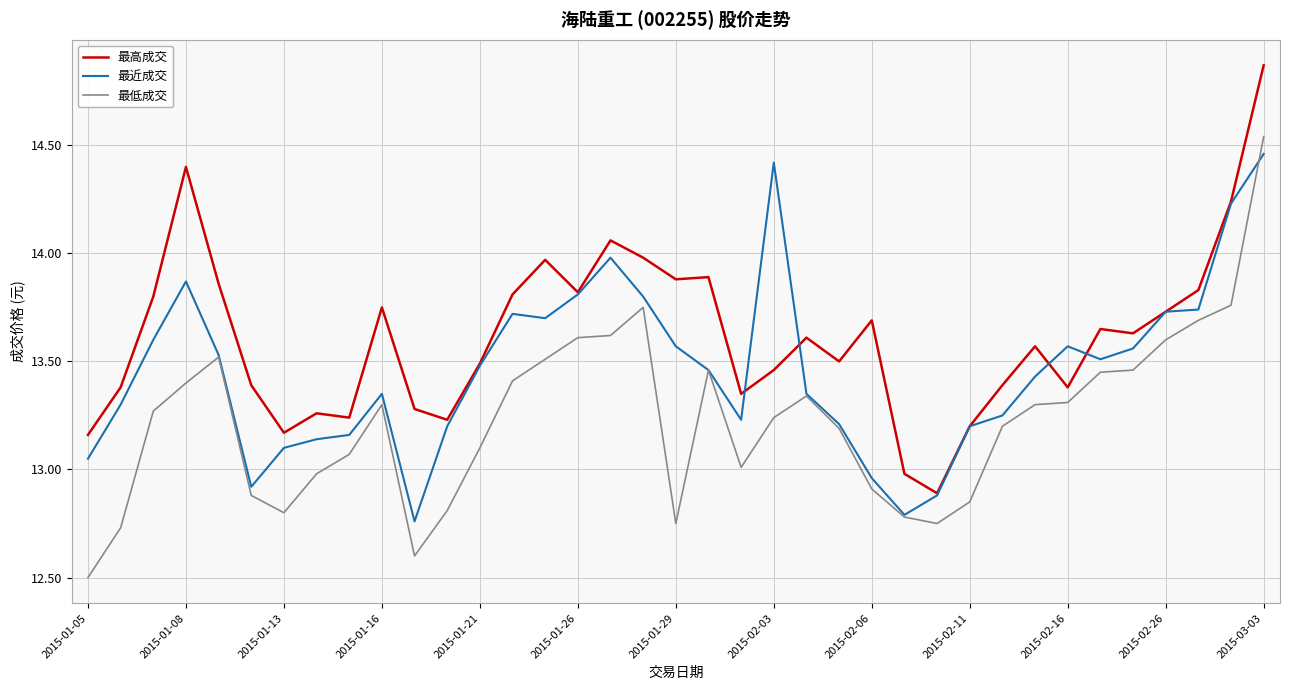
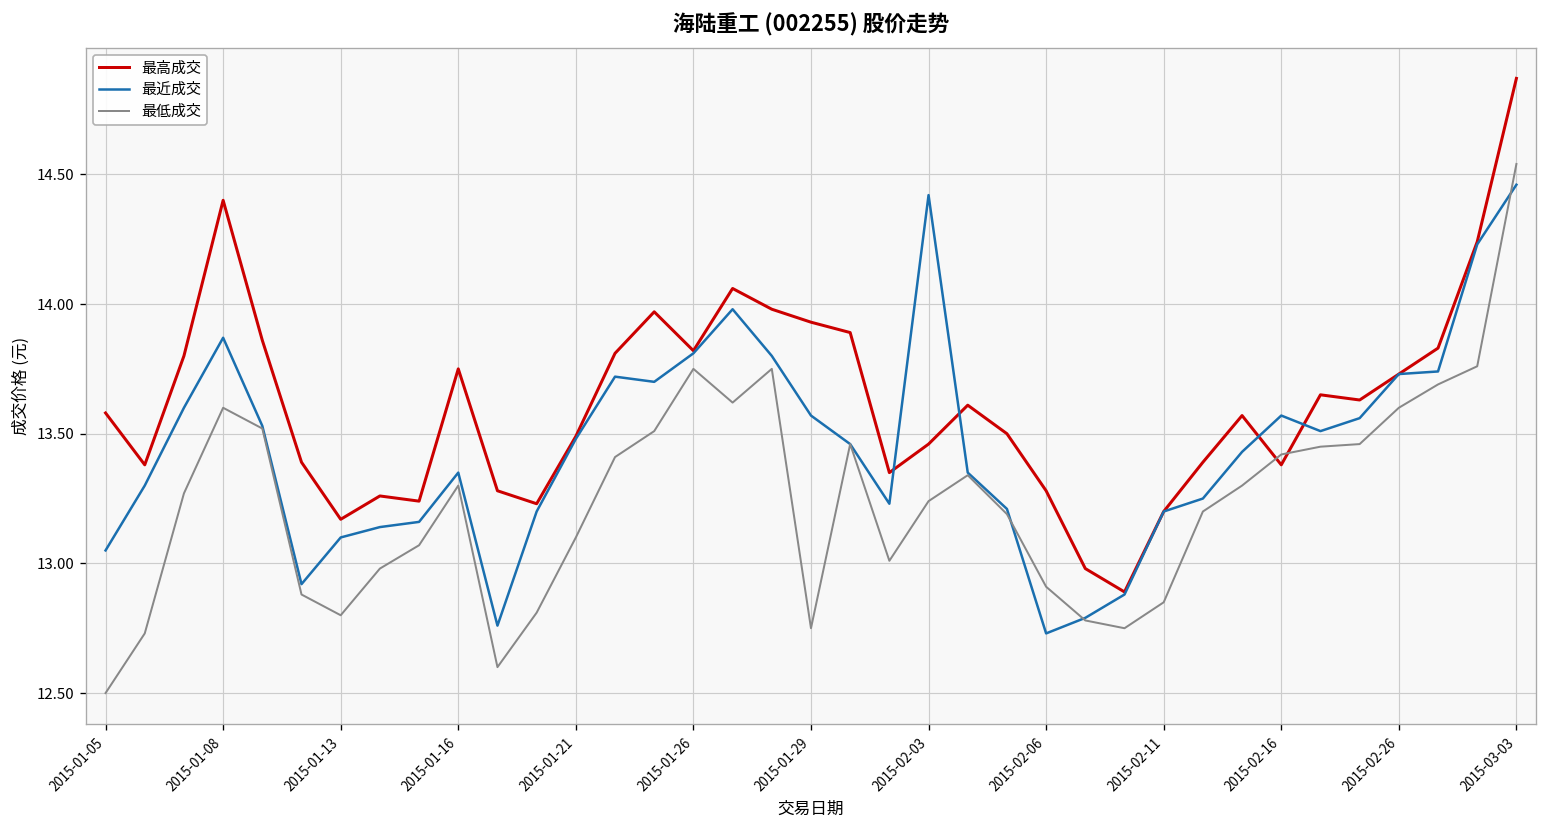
最高成交, 2015-01-05: 13.16 -> 13.58
最低成交, 2015-01-08: 13.4 -> 13.6
最低成交, 2015-01-26: 13.61 -> 13.75
最高成交, 2015-01-29: 13.88 -> 13.93
最高成交, 2015-02-06: 13.69 -> 13.28
最近成交, 2015-02-06: 12.96 -> 12.73
最低成交, 2015-02-16: 13.31 -> 13.42
